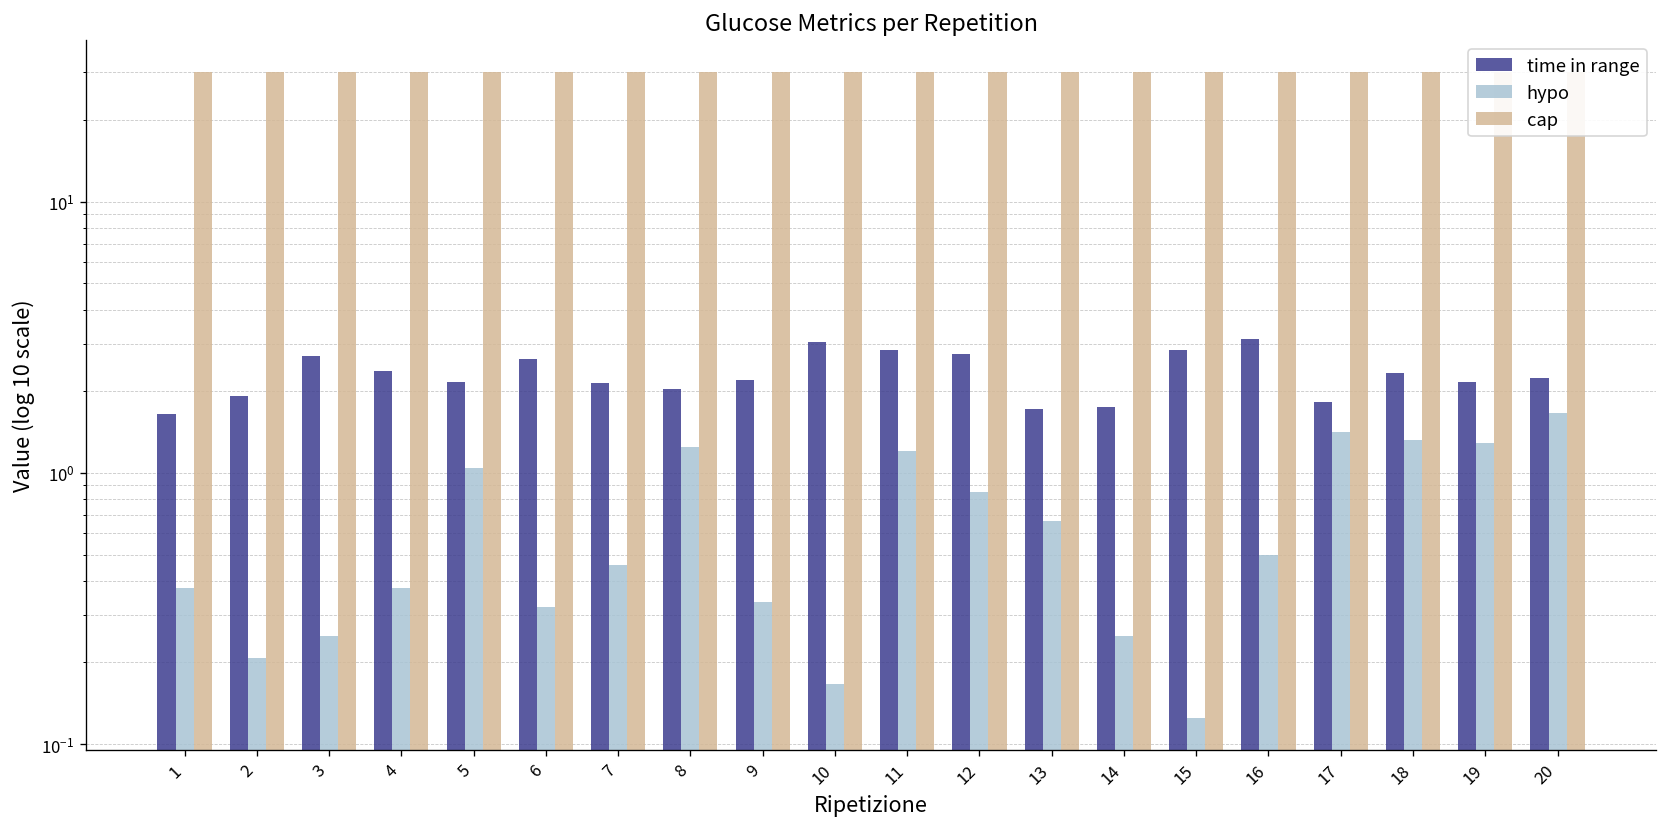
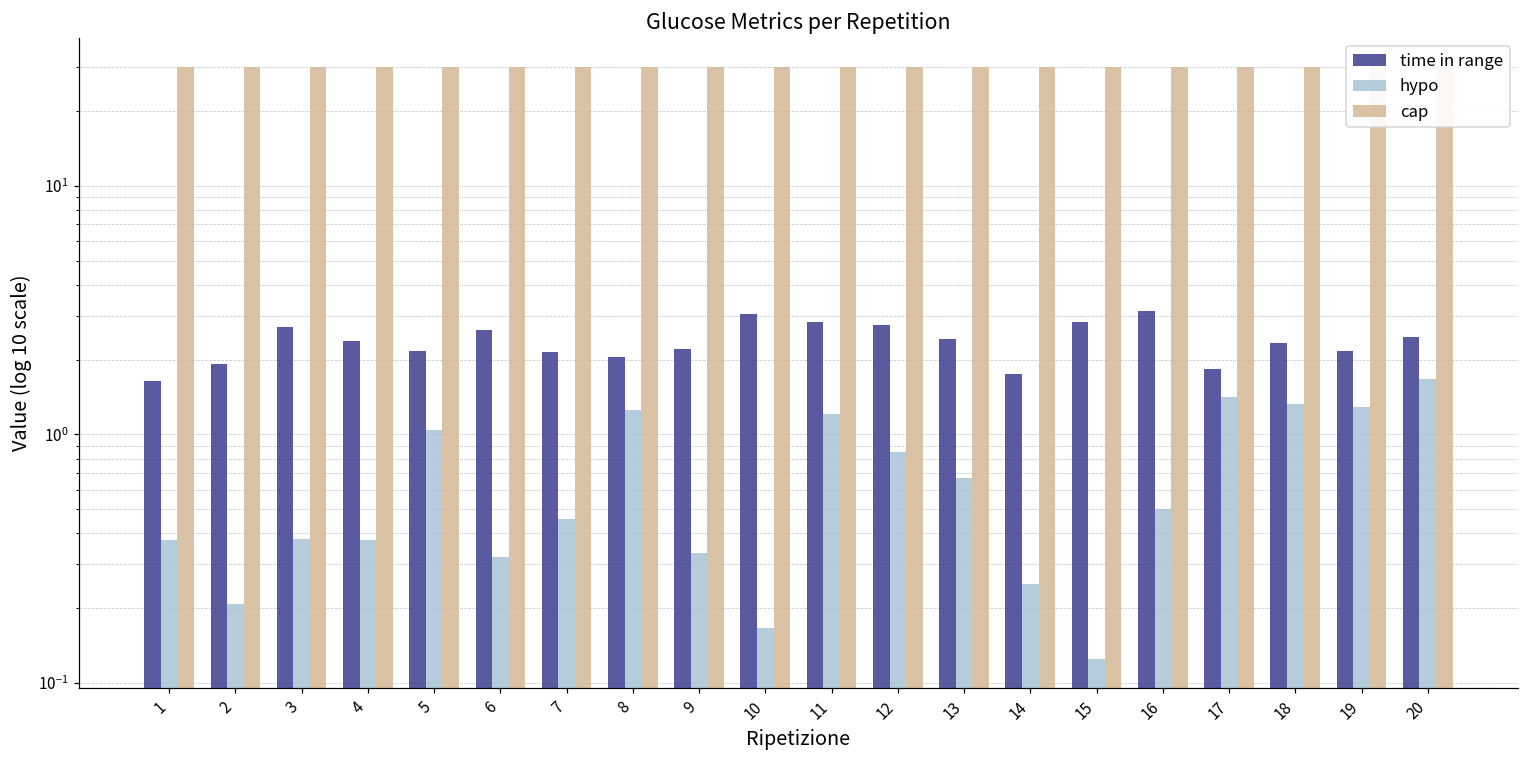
hypo, 3: 0.25 -> 0.38
time in range, 13: 1.7 -> 2.4
time in range, 20: 2.2 -> 2.5
